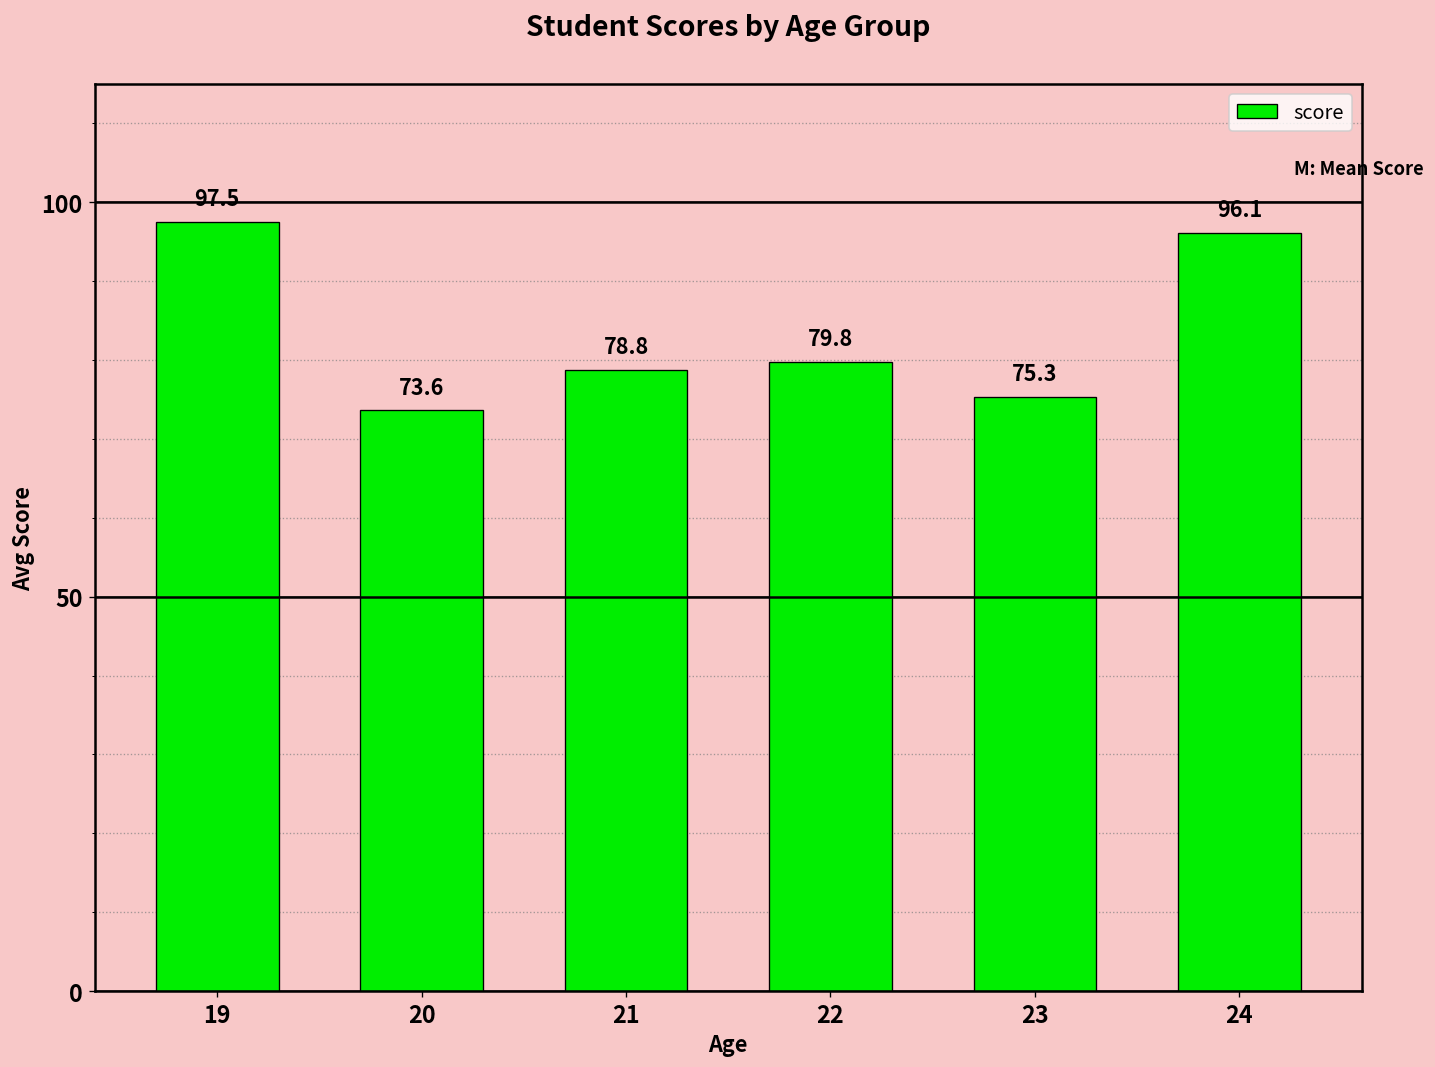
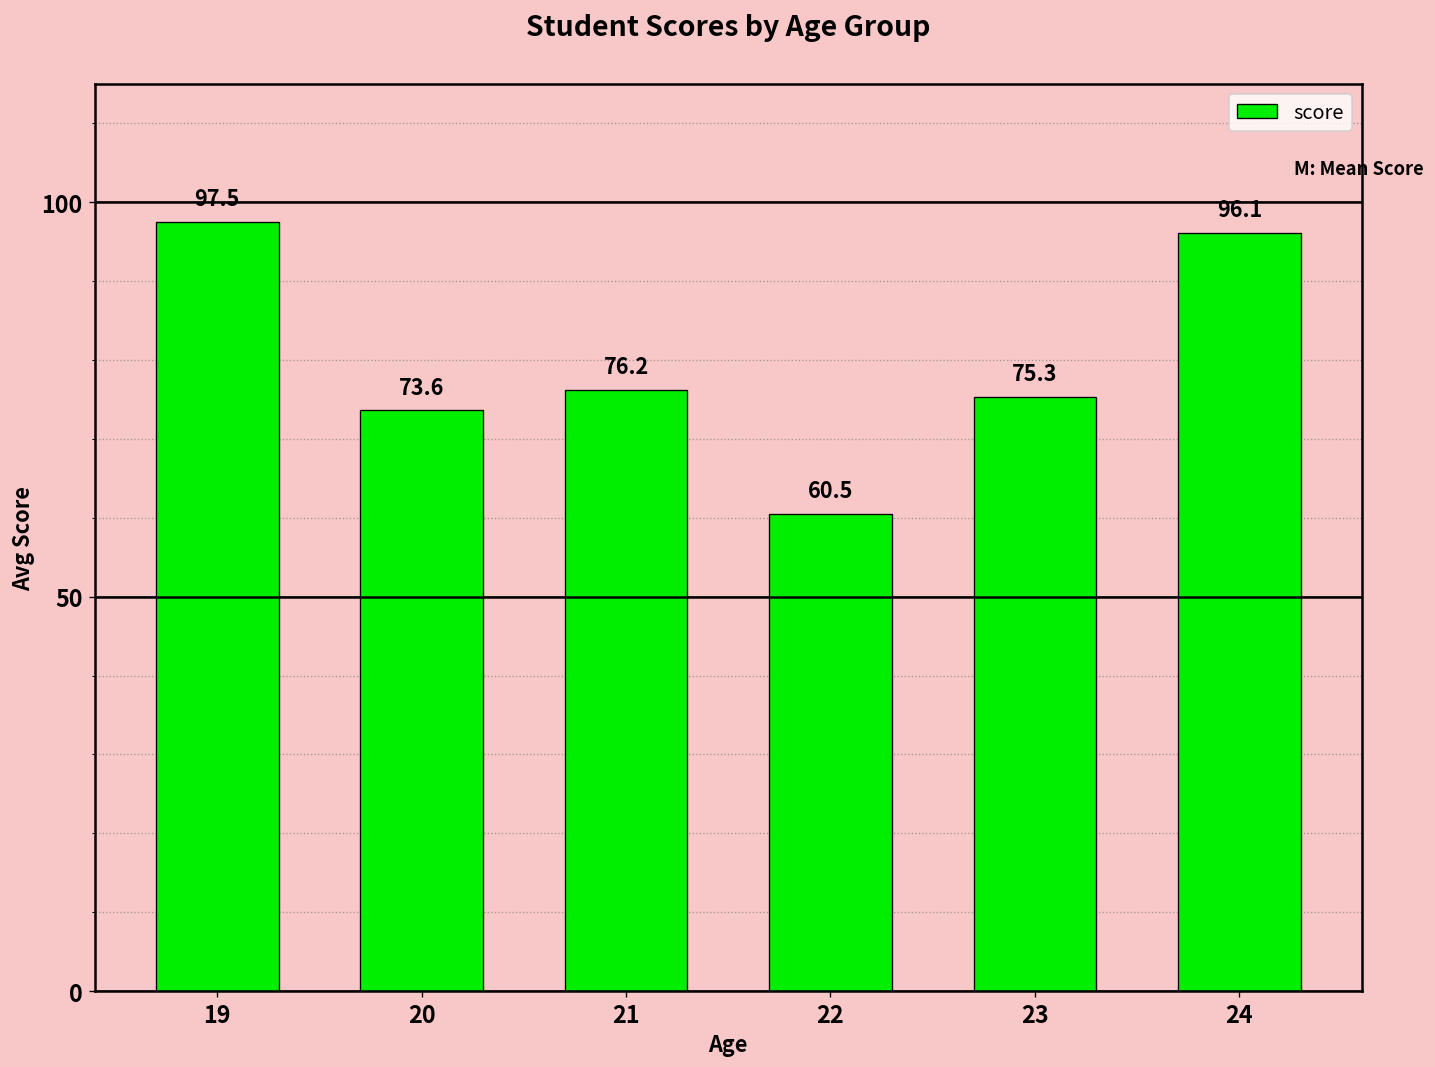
21: 78.8 -> 76.2
22: 79.8 -> 60.5
